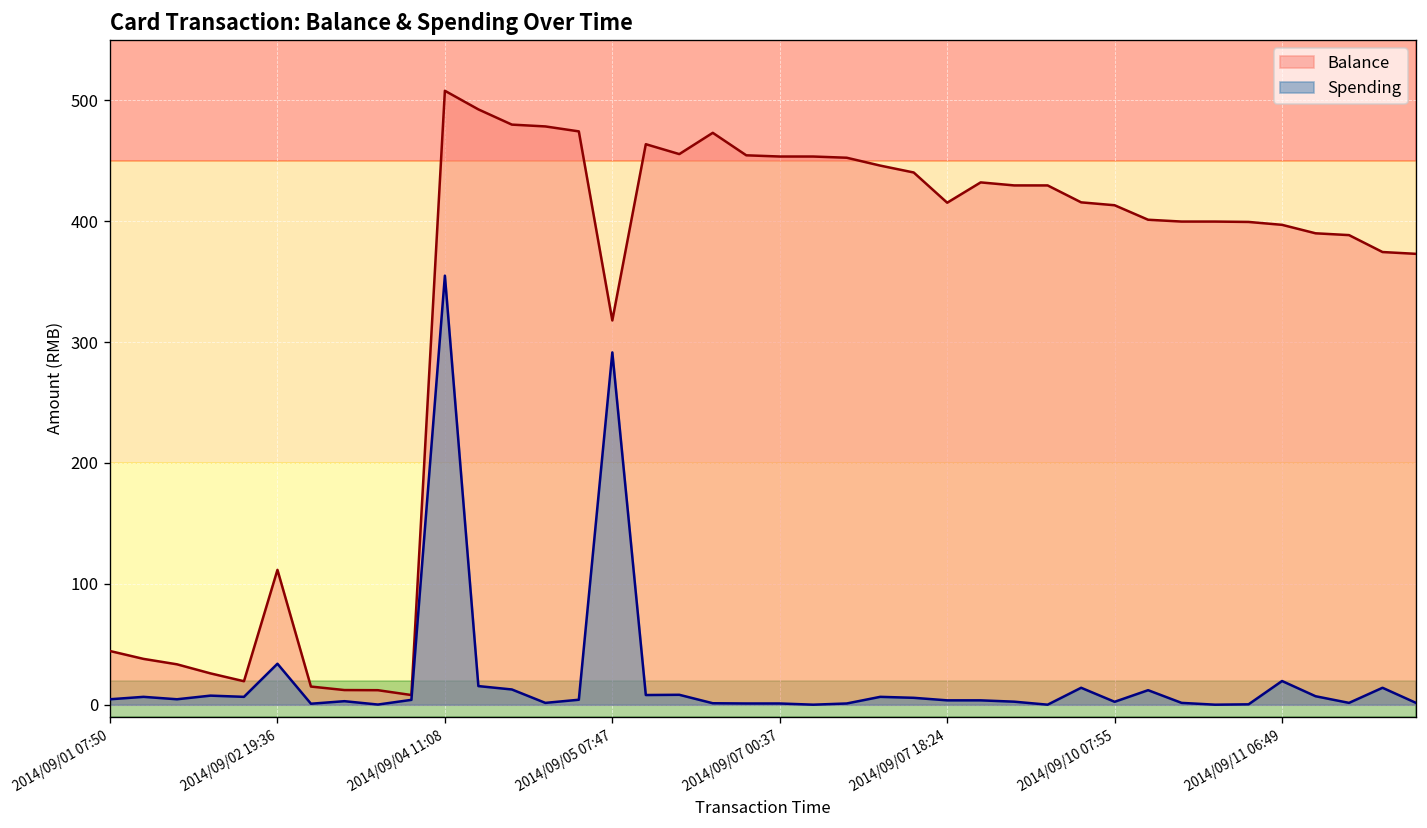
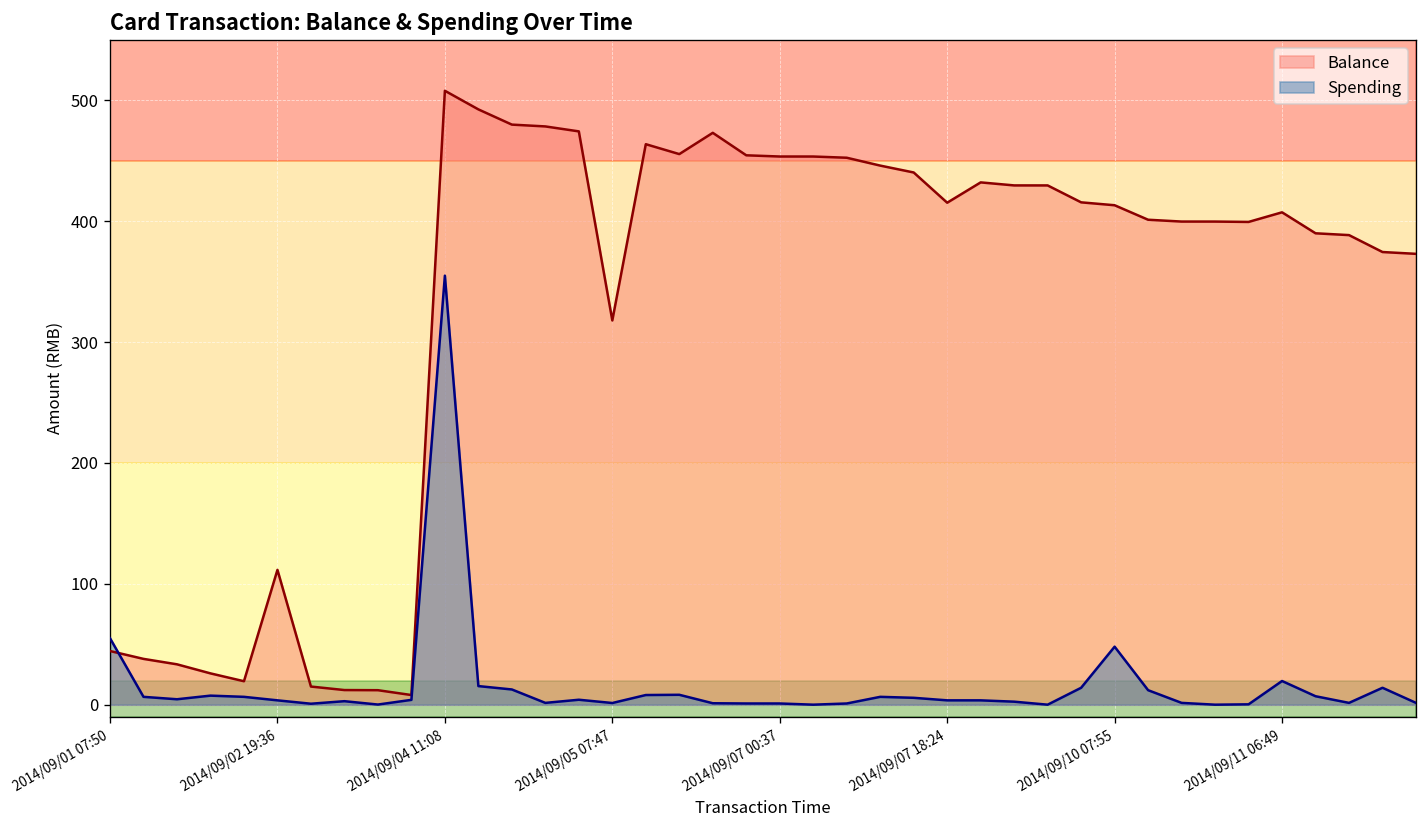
Spending, 2014/09/01 07:50: 5 -> 55
Spending, 2014/09/02 19:36: 34 -> 4
Spending, 2014/09/05 07:47: 292 -> 1
Spending, 2014/09/10 07:55: 2 -> 48
Balance, 2014/09/11 06:49: 397 -> 407
